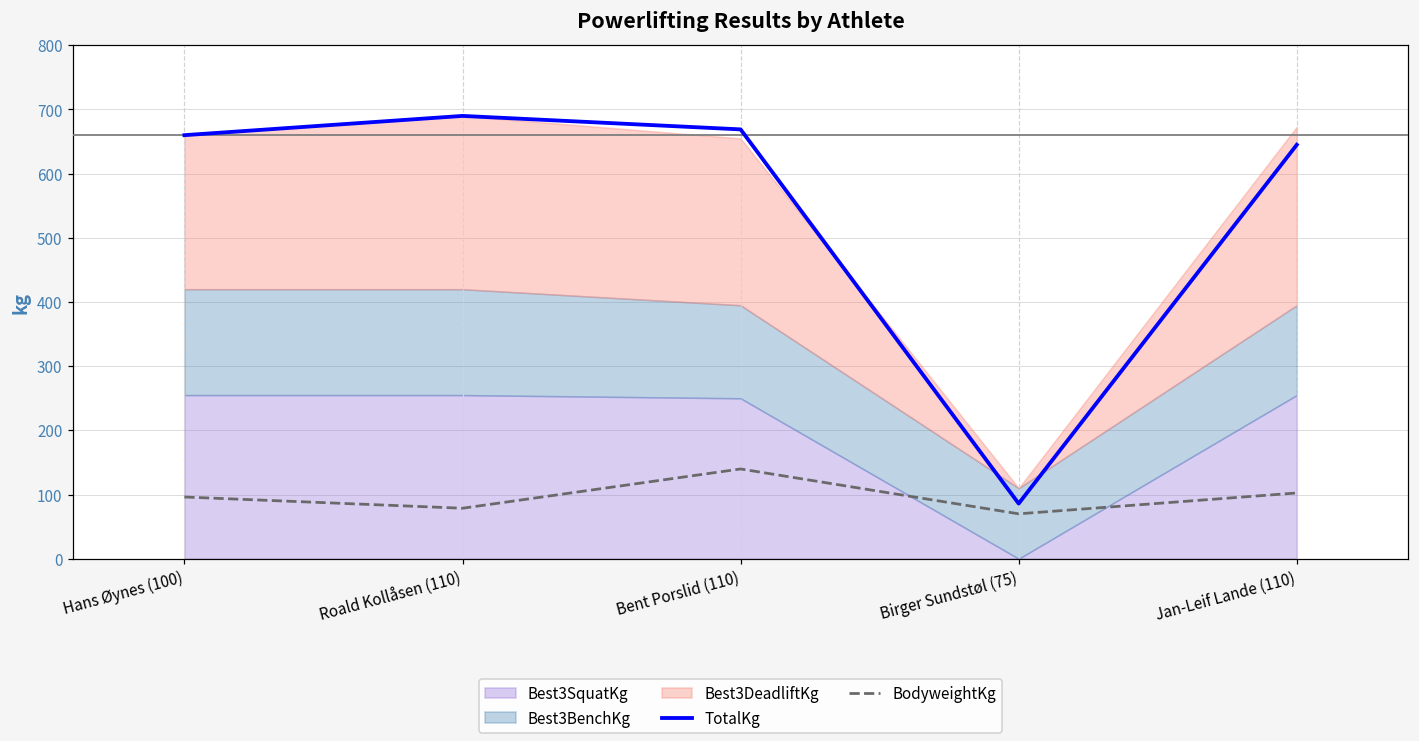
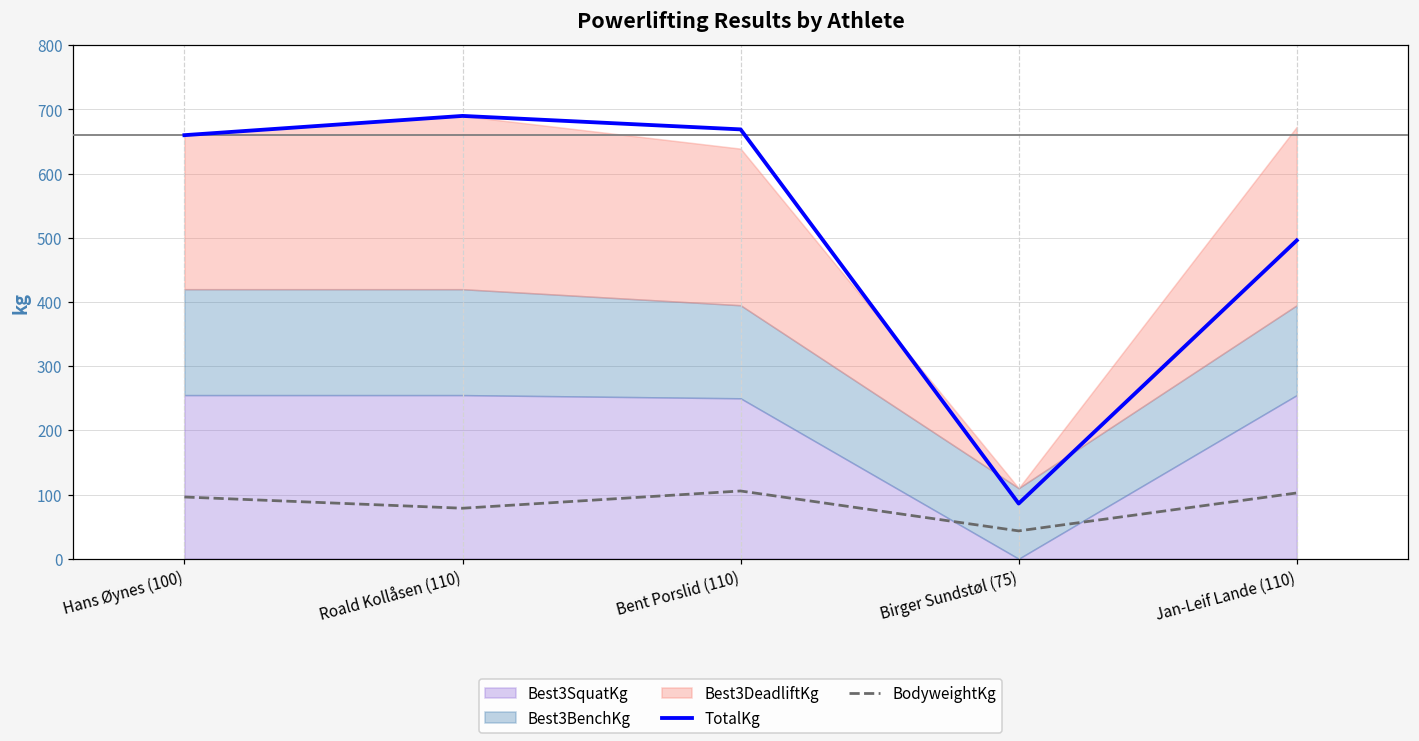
BodyweightKg, Bent Porslid (110): 140 -> 110
Best3DeadliftKg, Bent Porslid (110): 260 -> 240
BodyweightKg, Birger Sundstøl (75): 70 -> 40
TotalKg, Jan-Leif Lande (110): 650 -> 500
